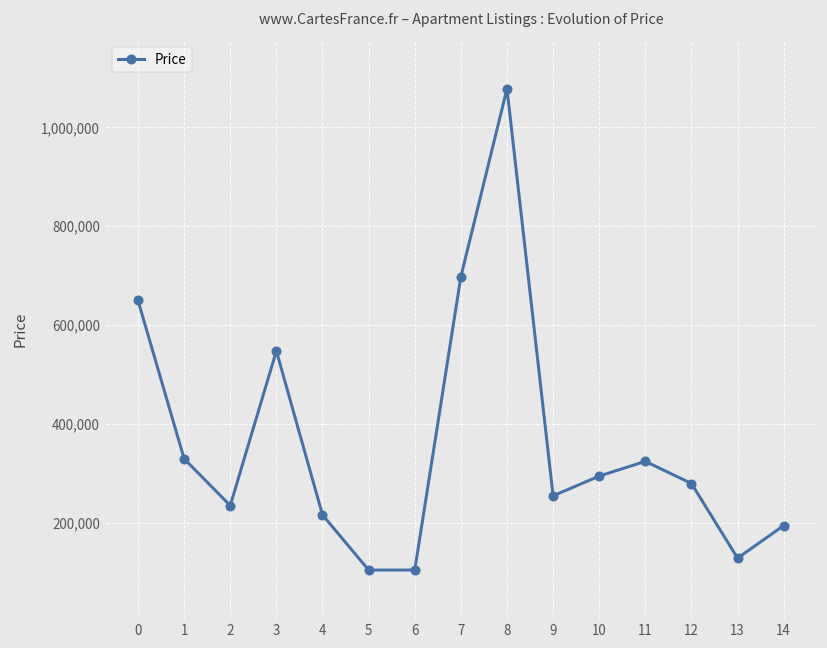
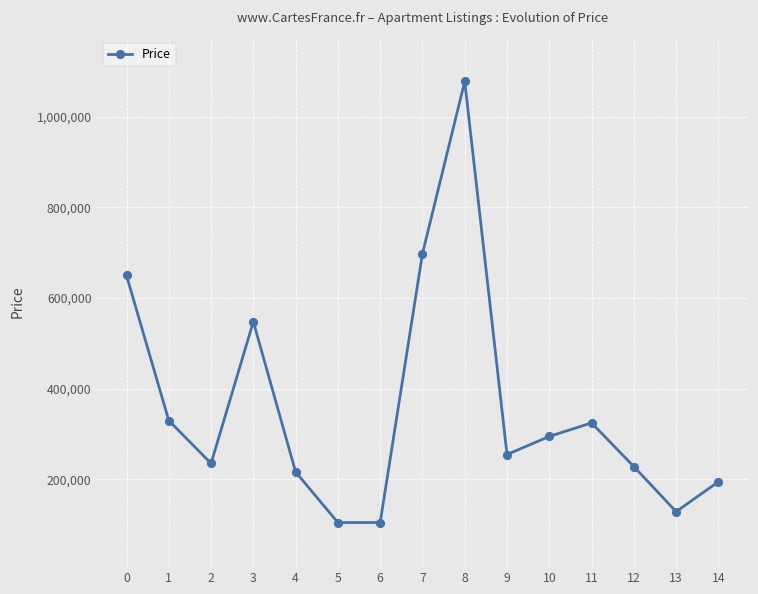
12: 280,000 -> 230,000
